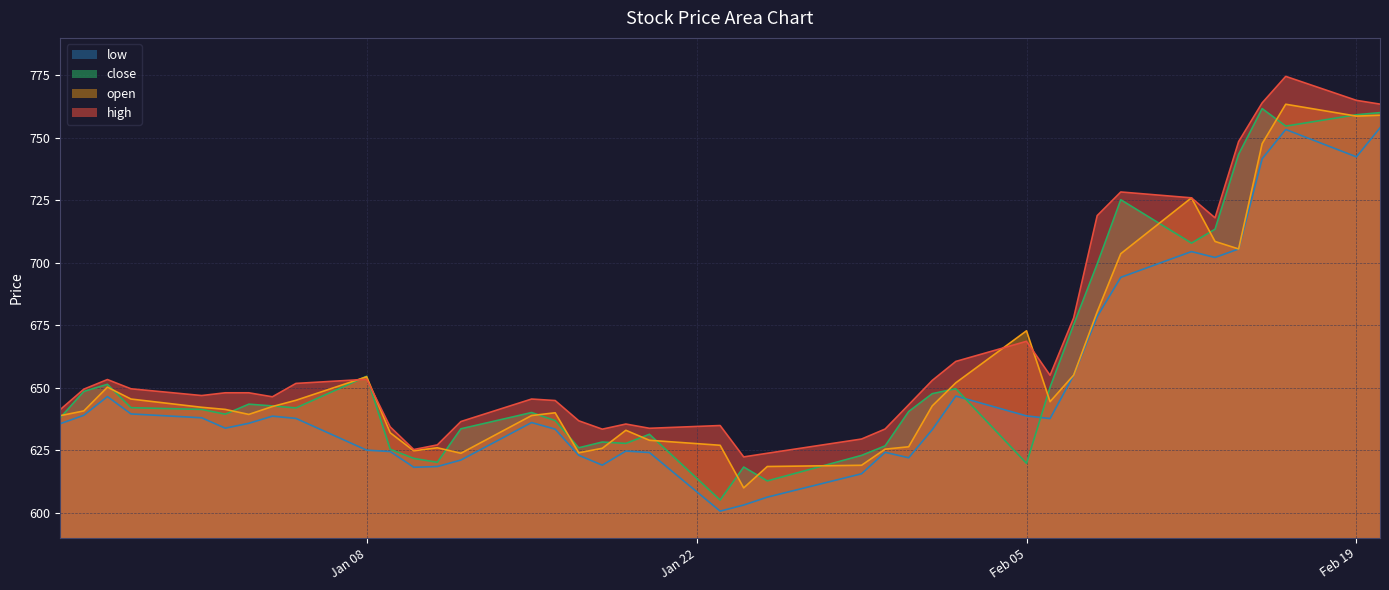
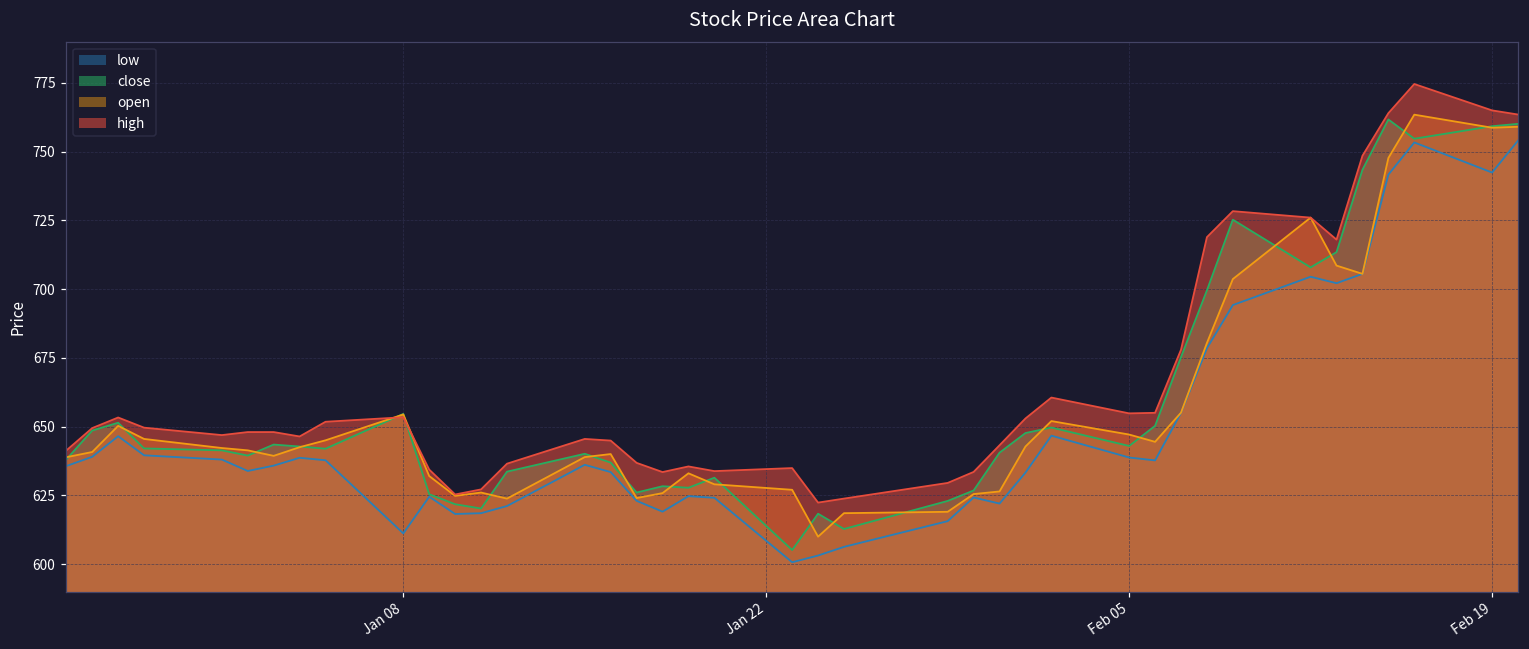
low, Jan 08: 625 -> 611
close, Feb 05: 620 -> 643
open, Feb 05: 673 -> 647
high, Feb 05: 669 -> 655
